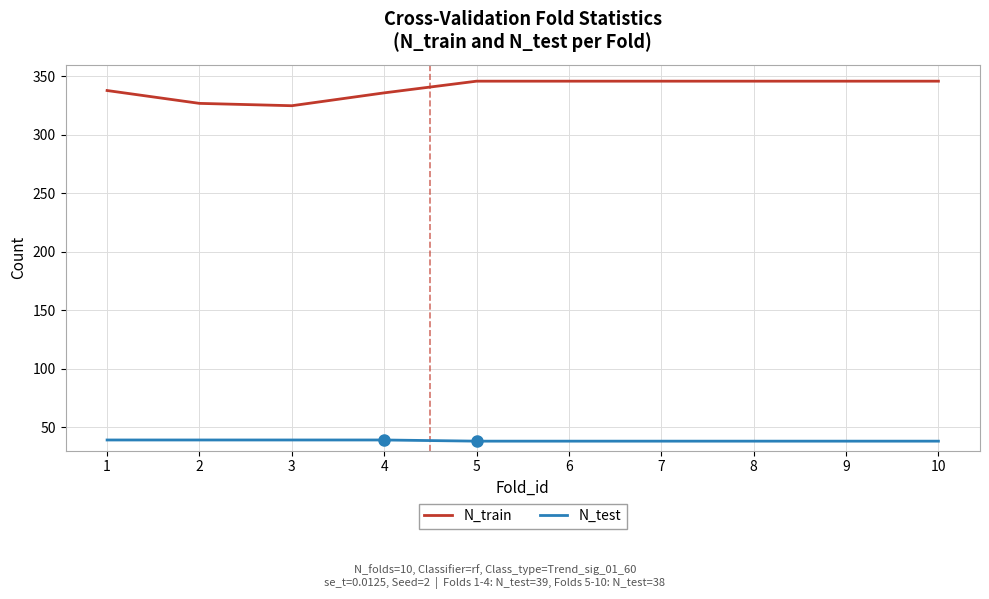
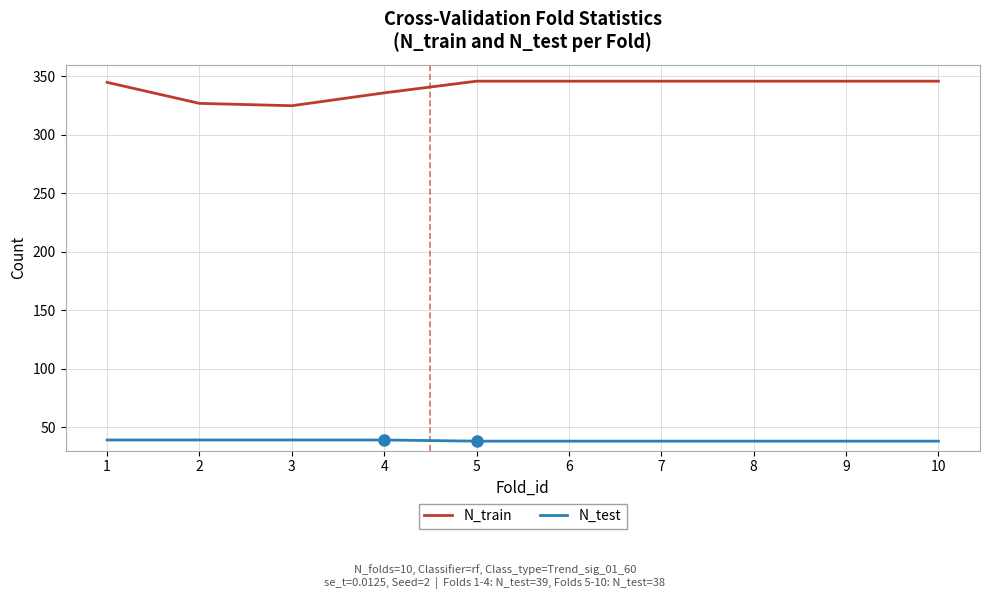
N_train, 1: 338 -> 345
